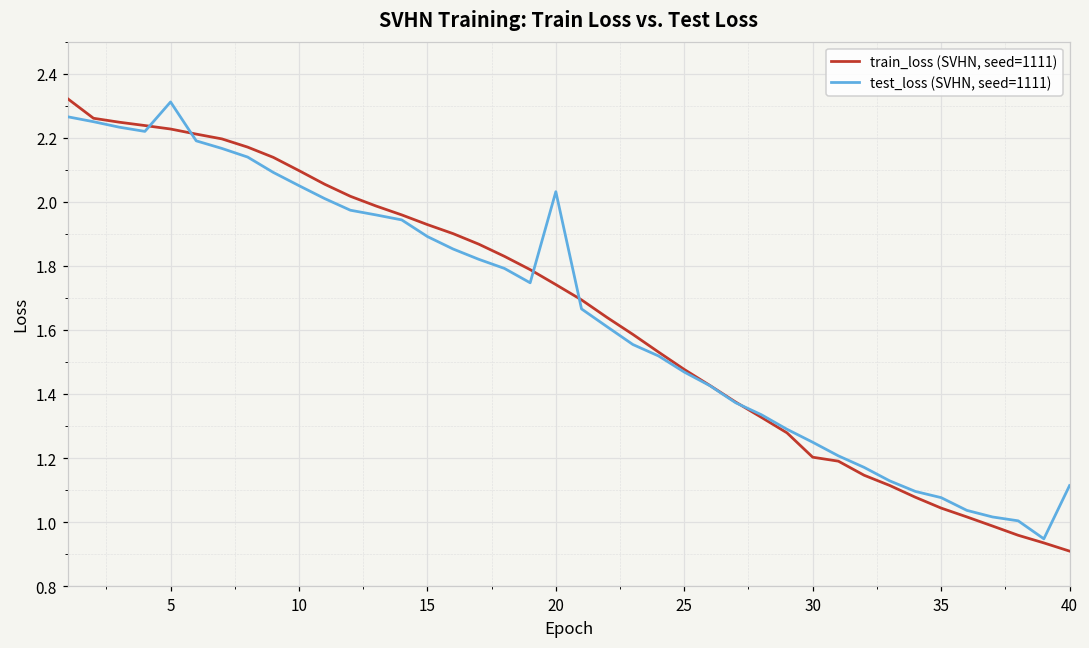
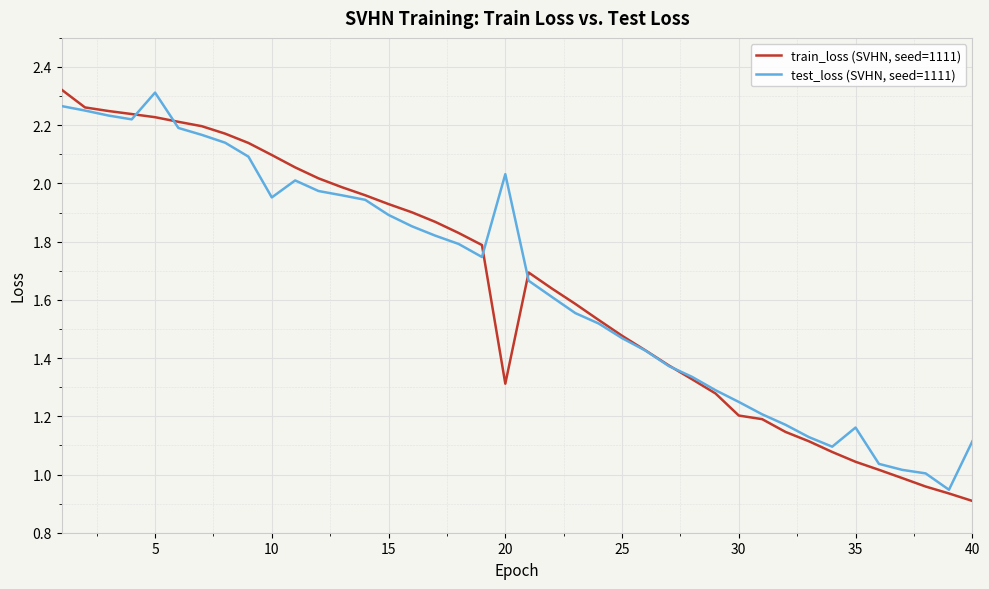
test_loss (SVHN, seed=1111), 10: 2.05 -> 1.95
train_loss (SVHN, seed=1111), 20: 1.74 -> 1.31
test_loss (SVHN, seed=1111), 35: 1.08 -> 1.16
